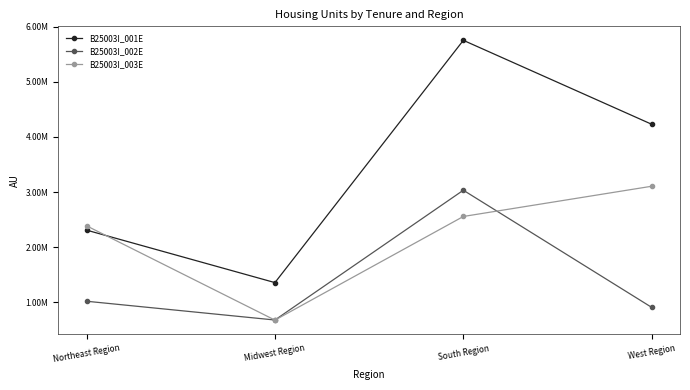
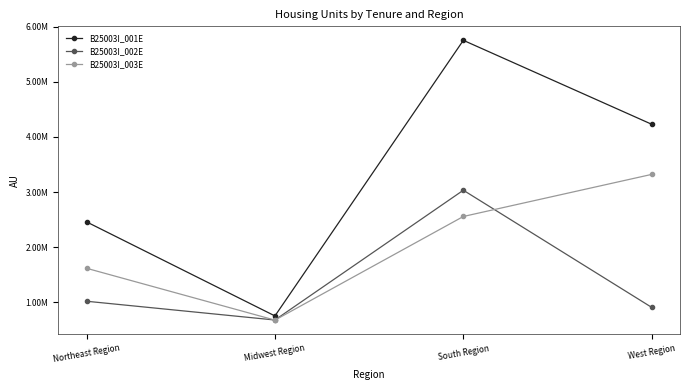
B25003I_001E, Northeast Region: 2300000 -> 2500000
B25003I_003E, Northeast Region: 2400000 -> 1600000
B25003I_001E, Midwest Region: 1400000 -> 800000
B25003I_003E, West Region: 3100000 -> 3300000
